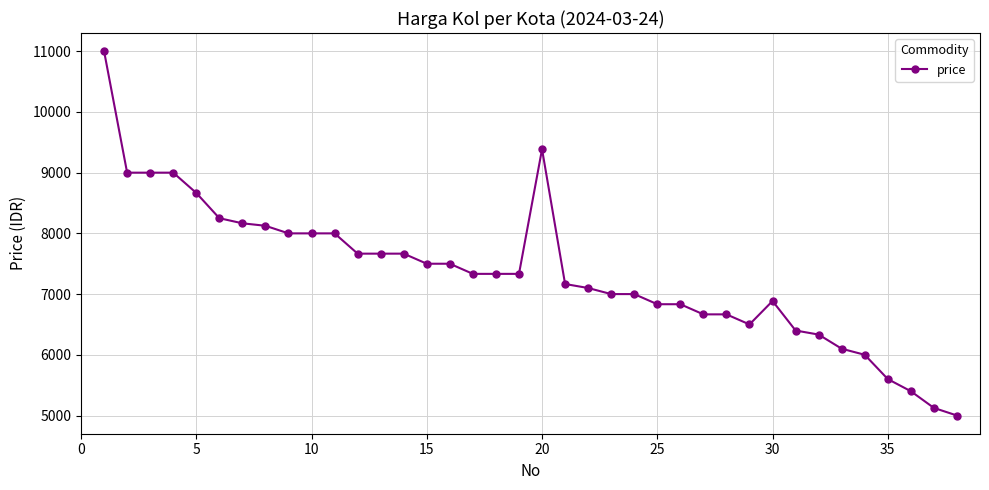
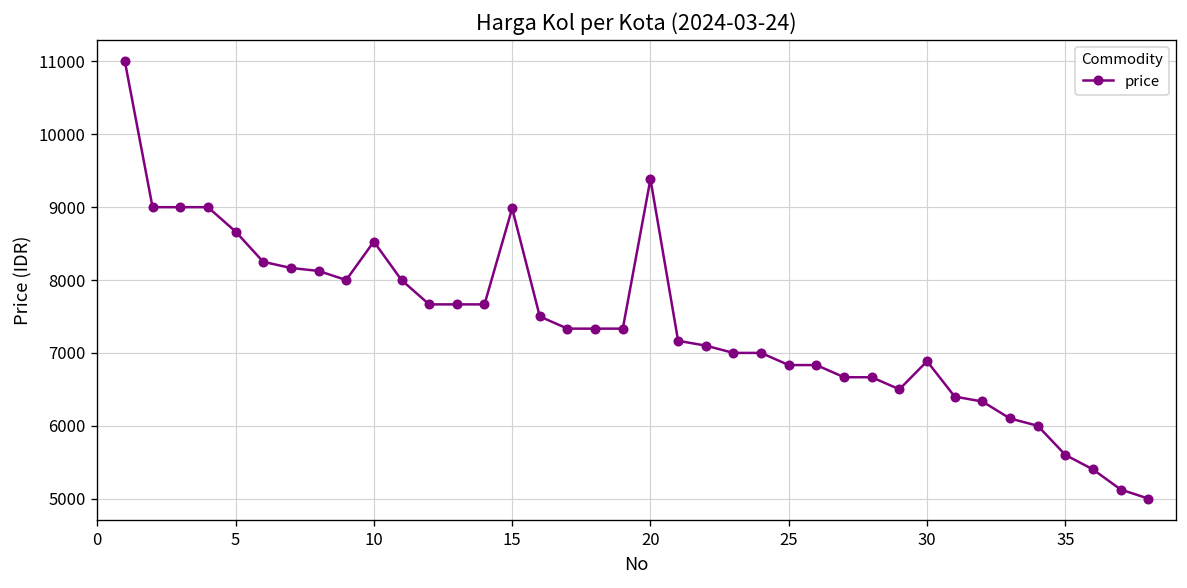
10: 8000 -> 8500
15: 7500 -> 9000
